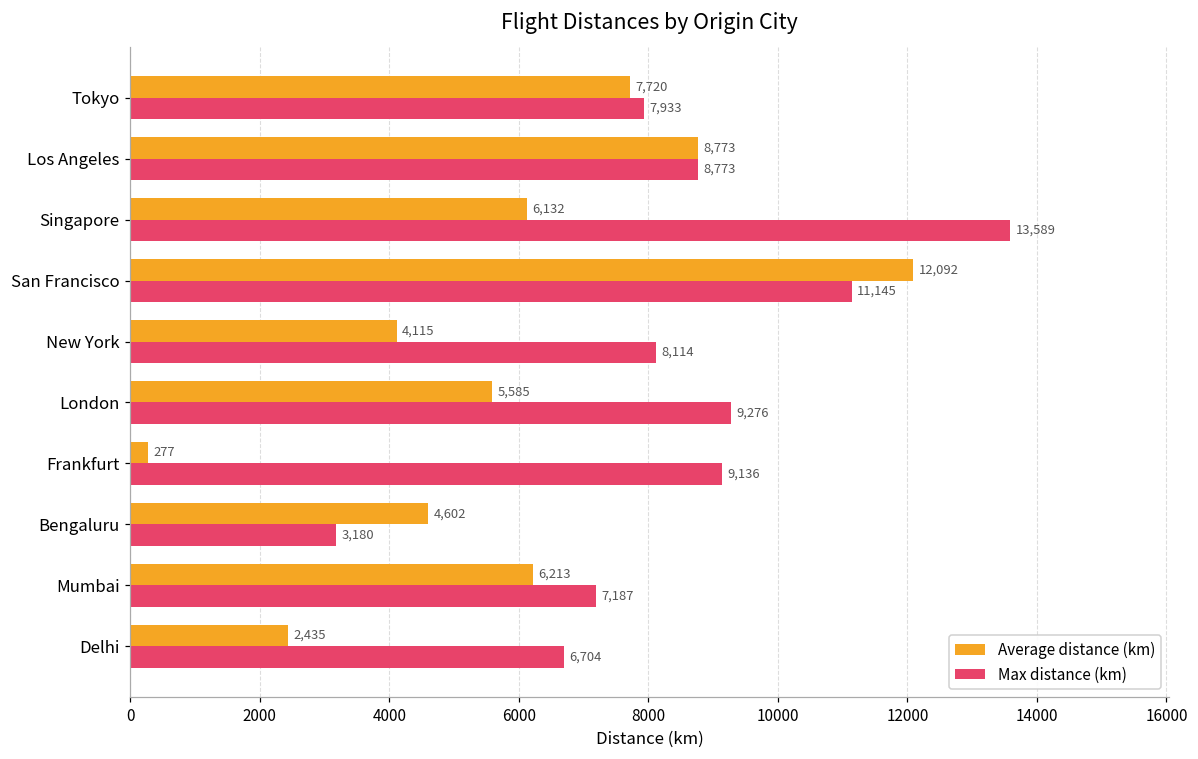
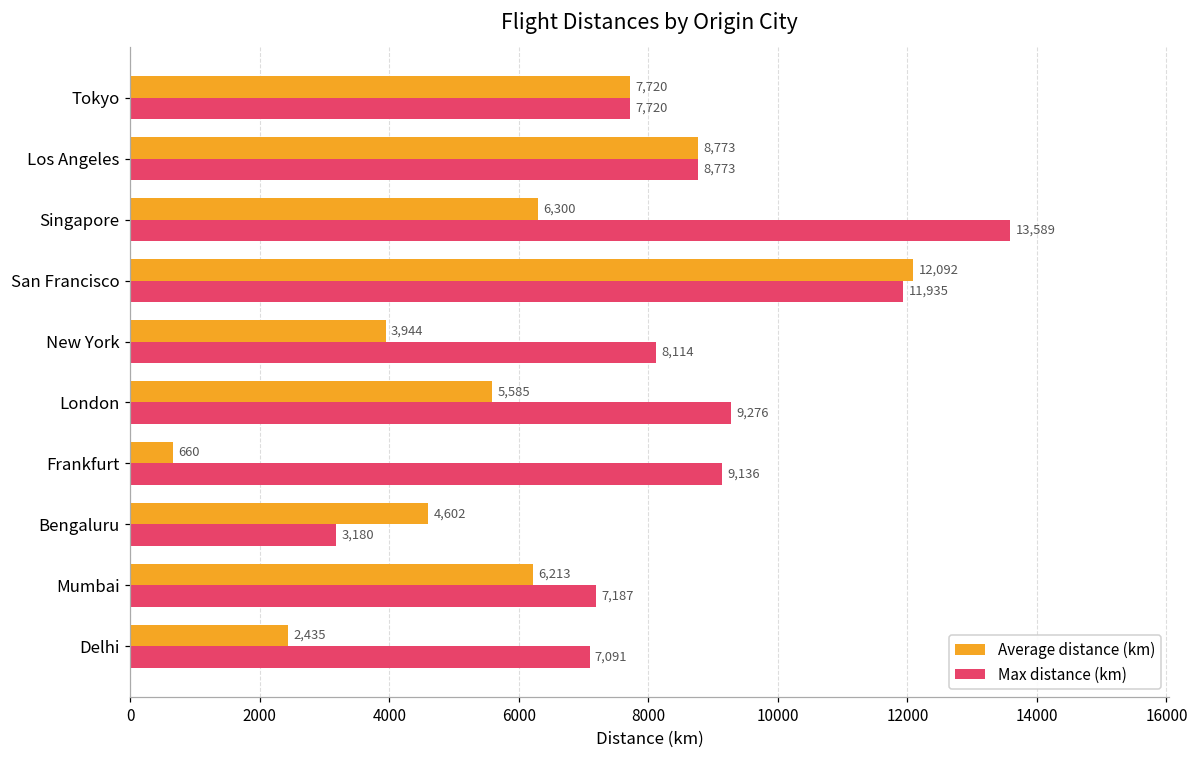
Max distance (km), Tokyo: 7,933 -> 7,720
Average distance (km), Singapore: 6,132 -> 6,300
Max distance (km), San Francisco: 11,145 -> 11,935
Average distance (km), New York: 4,115 -> 3,944
Average distance (km), Frankfurt: 277 -> 660
Max distance (km), Delhi: 6,704 -> 7,091
